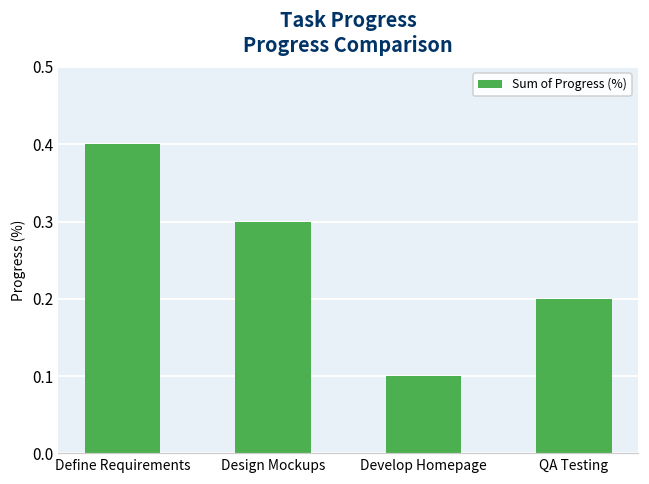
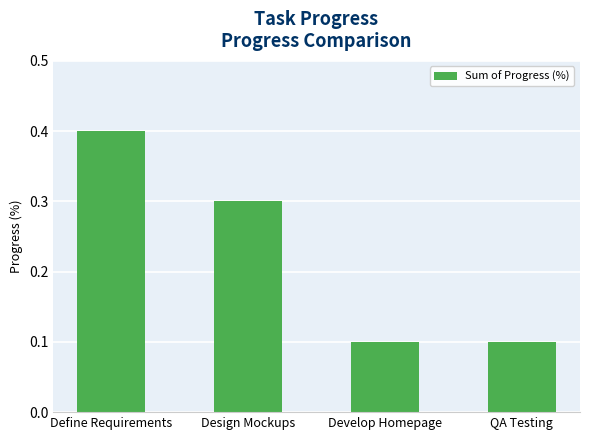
QA Testing: 0.2 -> 0.1
